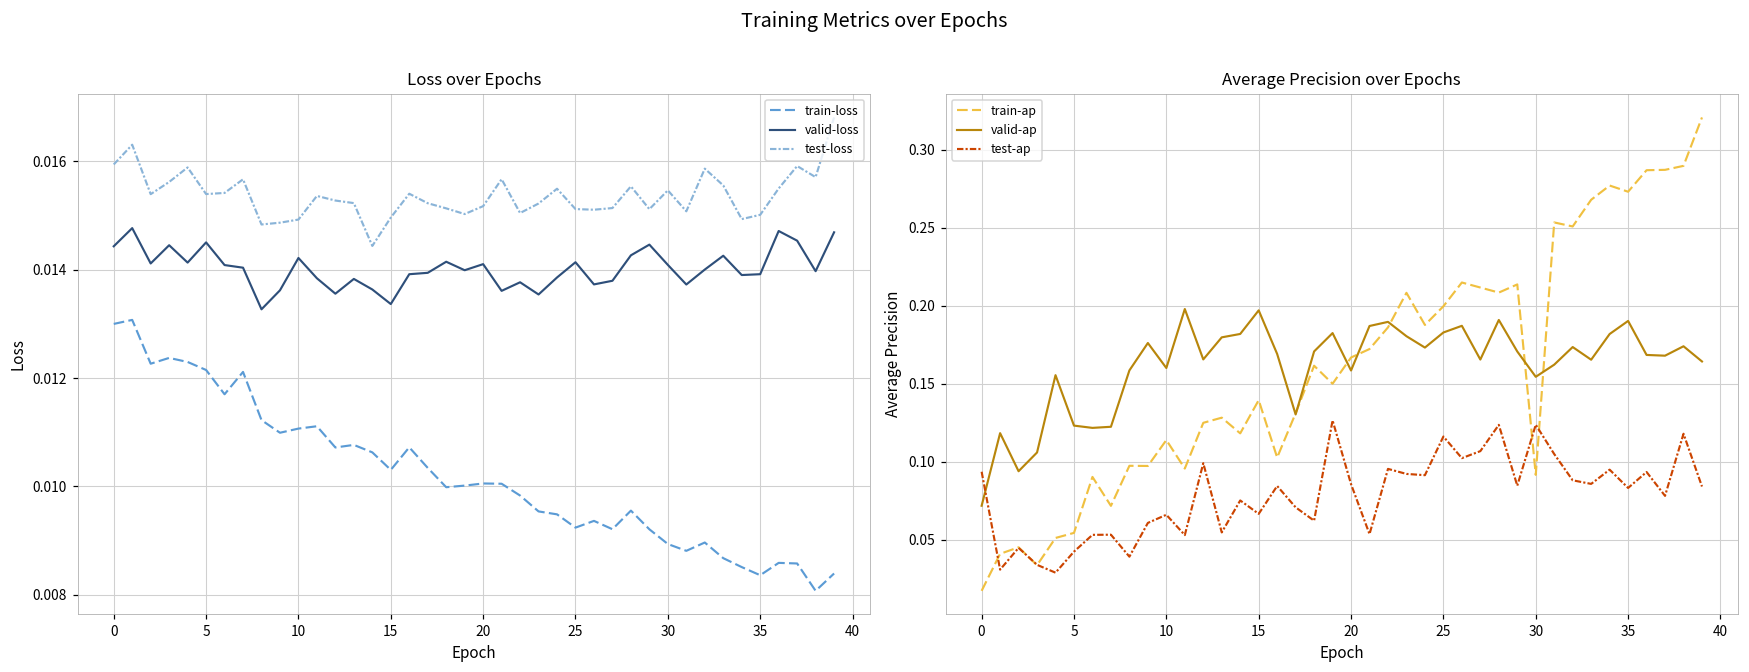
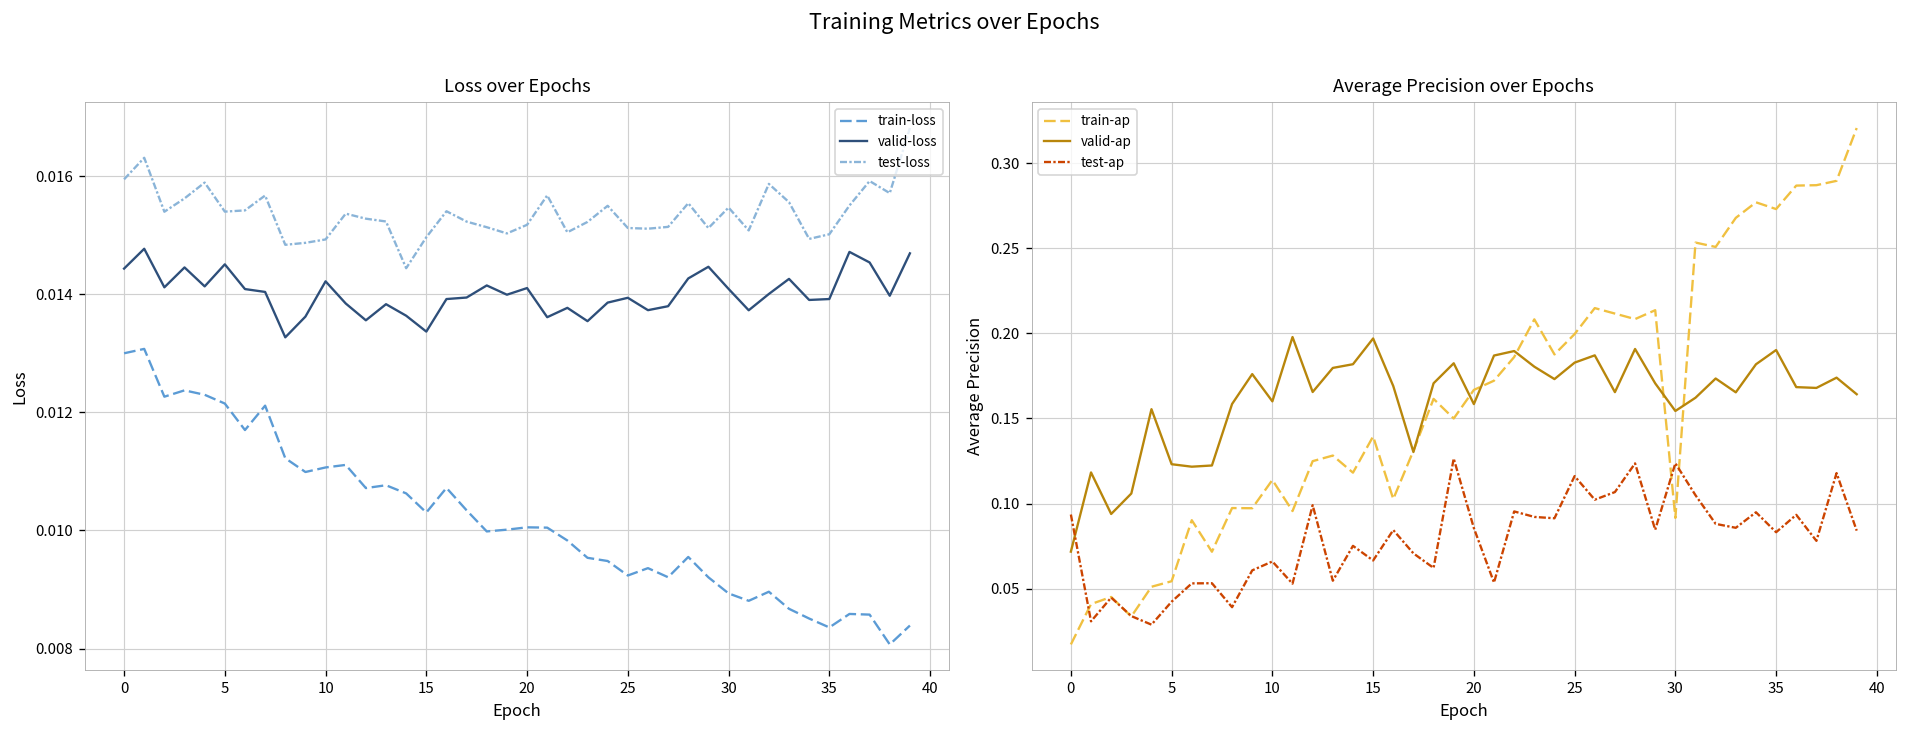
Loss over Epochs, valid-loss, 25: 0.0141 -> 0.0139
